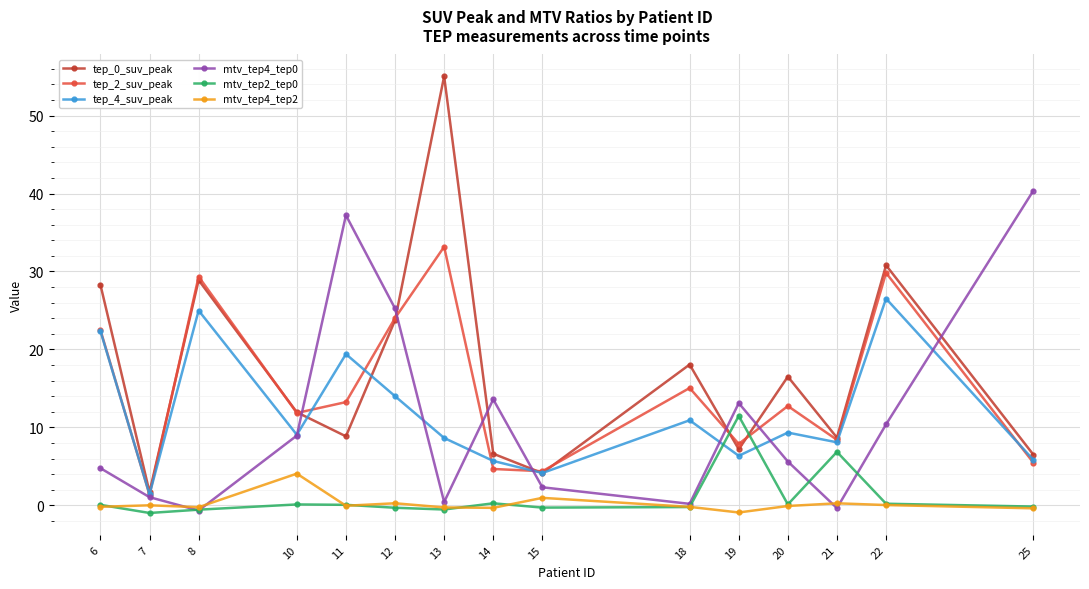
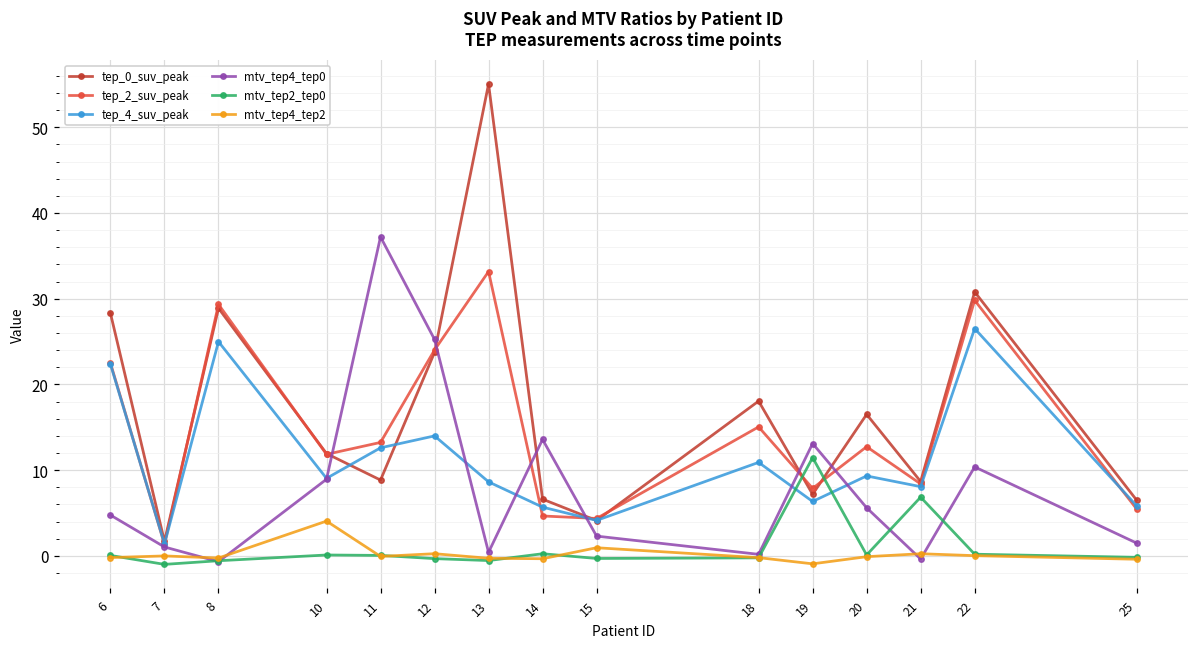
tep_4_suv_peak, 11: 19 -> 13
mtv_tep4_tep0, 25: 40 -> 1
